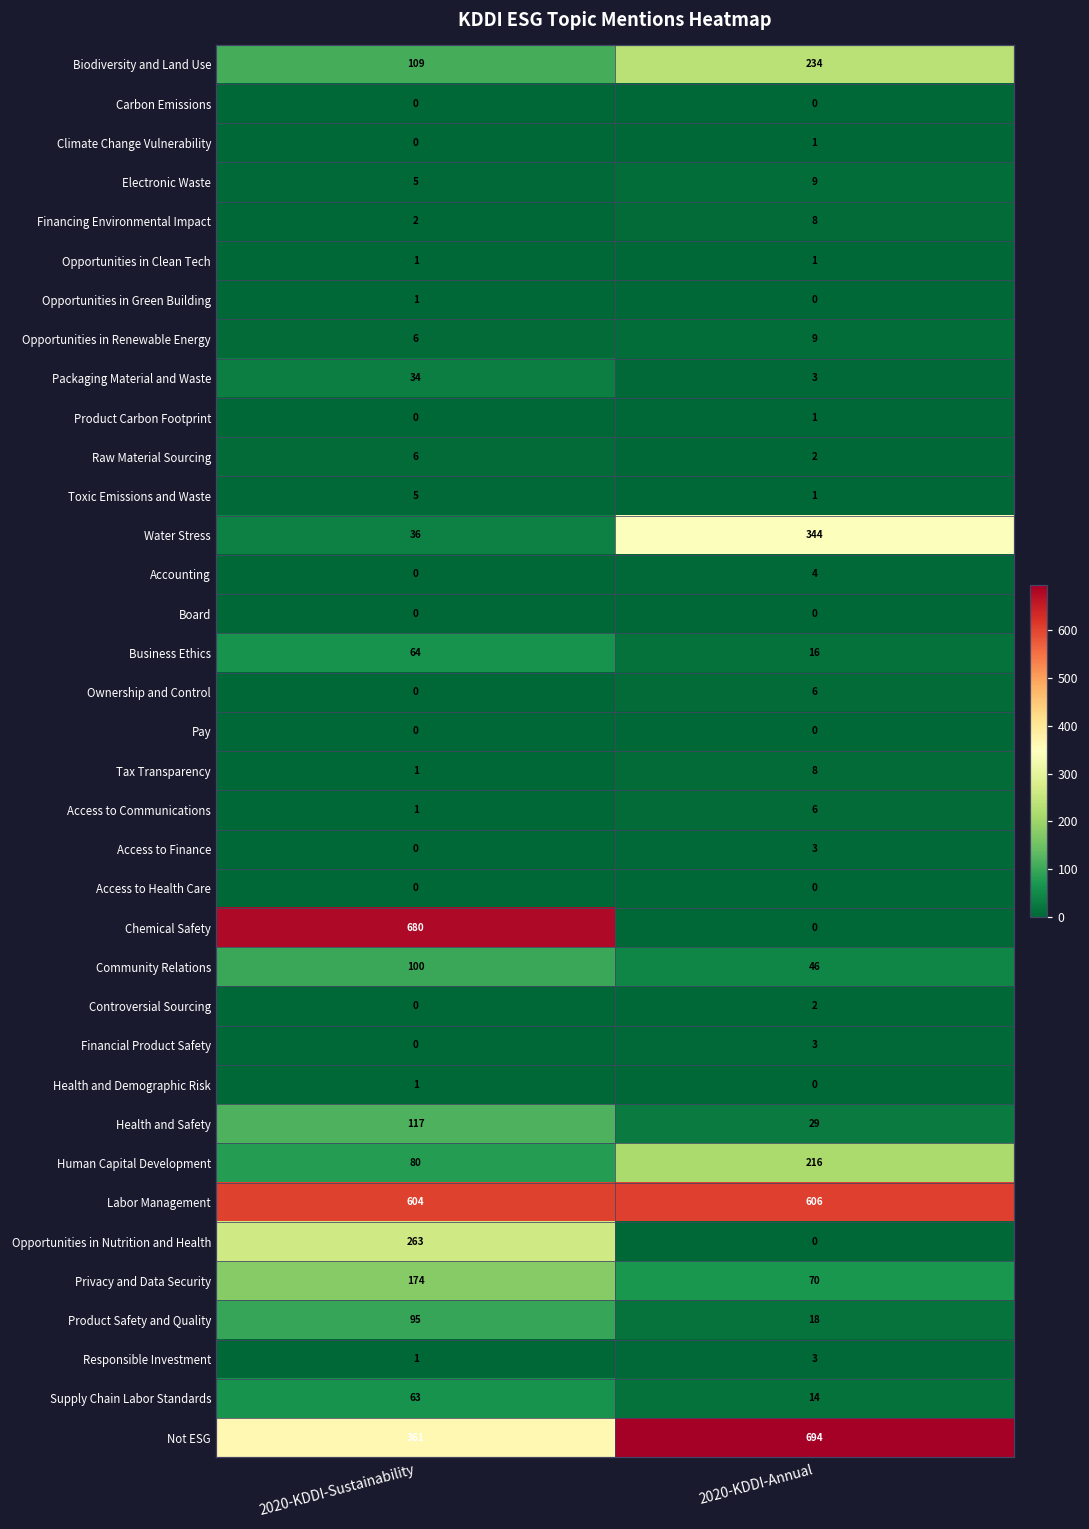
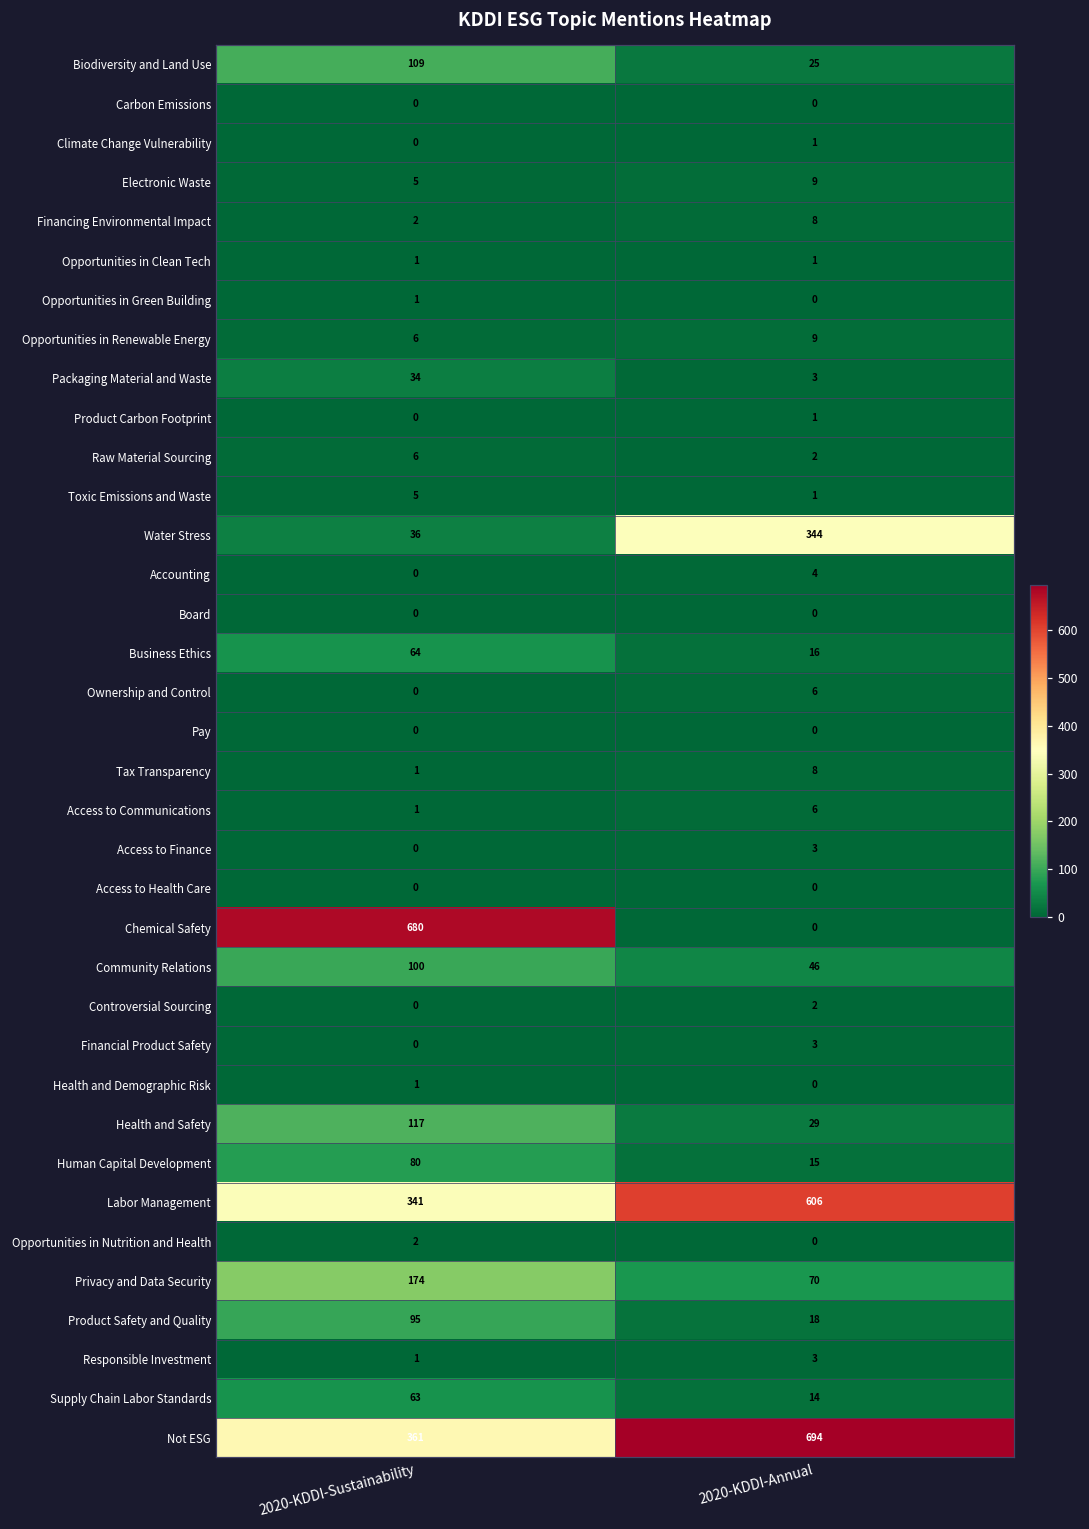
Biodiversity and Land Use, 2020-KDDI-Annual: 234 -> 25
Human Capital Development, 2020-KDDI-Annual: 216 -> 15
Labor Management, 2020-KDDI-Sustainability: 604 -> 341
Opportunities in Nutrition and Health, 2020-KDDI-Sustainability: 263 -> 2
